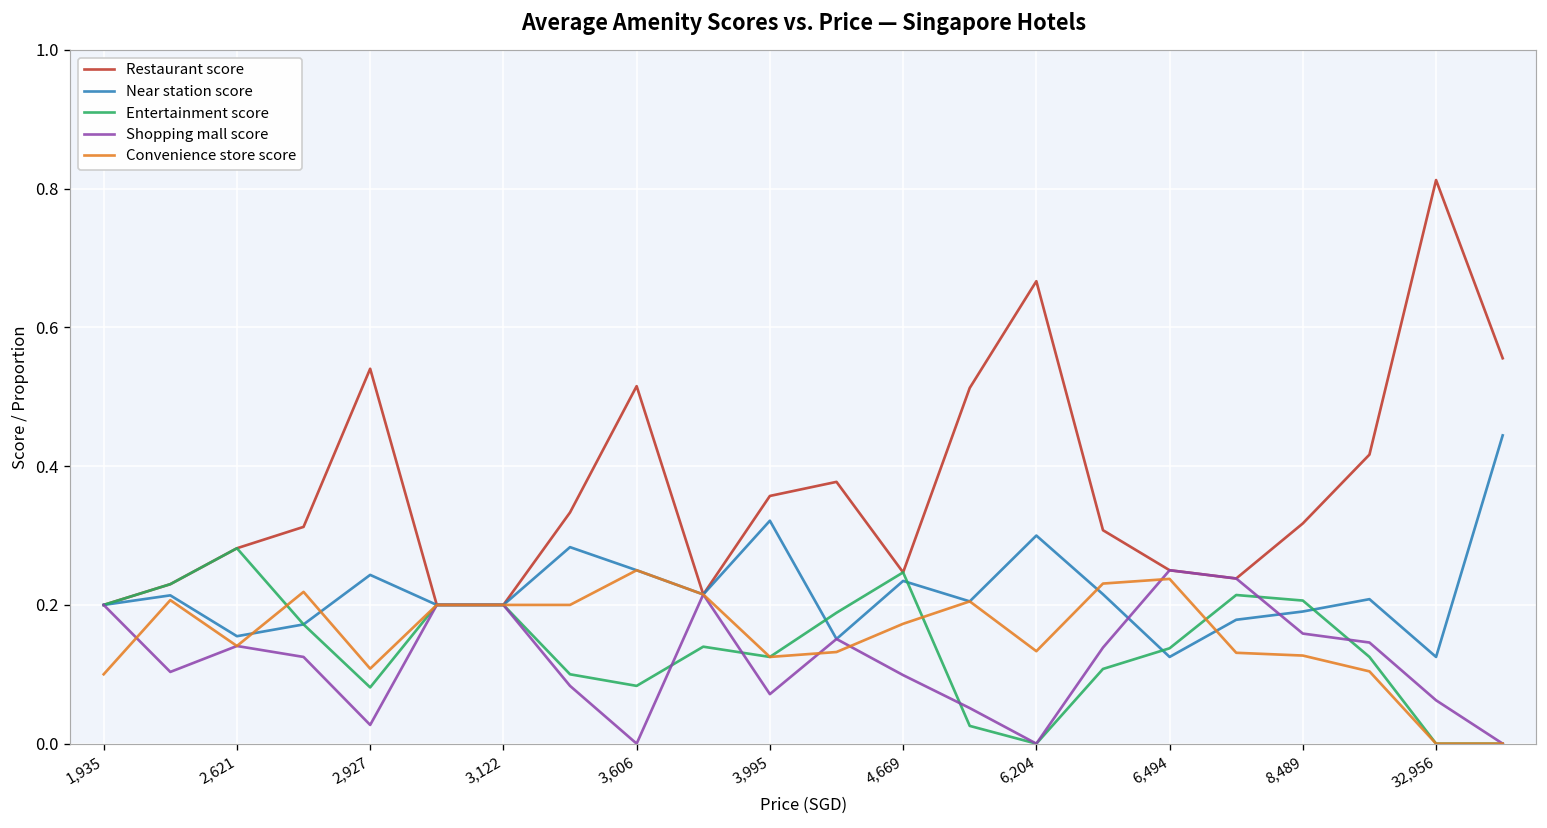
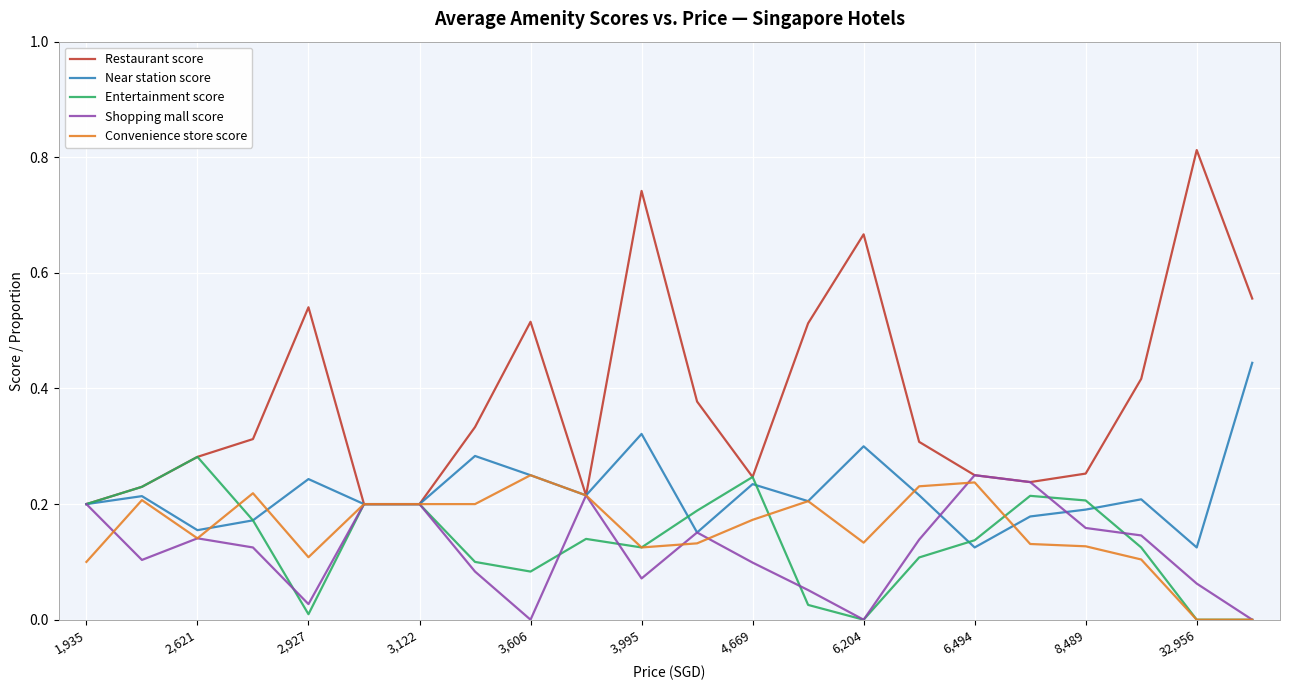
Entertainment score, 2,927: 0.08 -> 0.01
Restaurant score, 3,995: 0.36 -> 0.74
Restaurant score, 8,489: 0.32 -> 0.25
